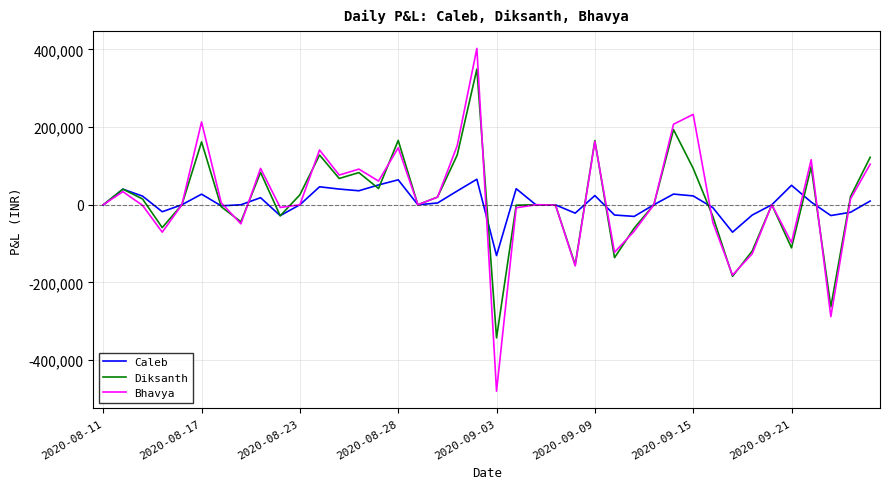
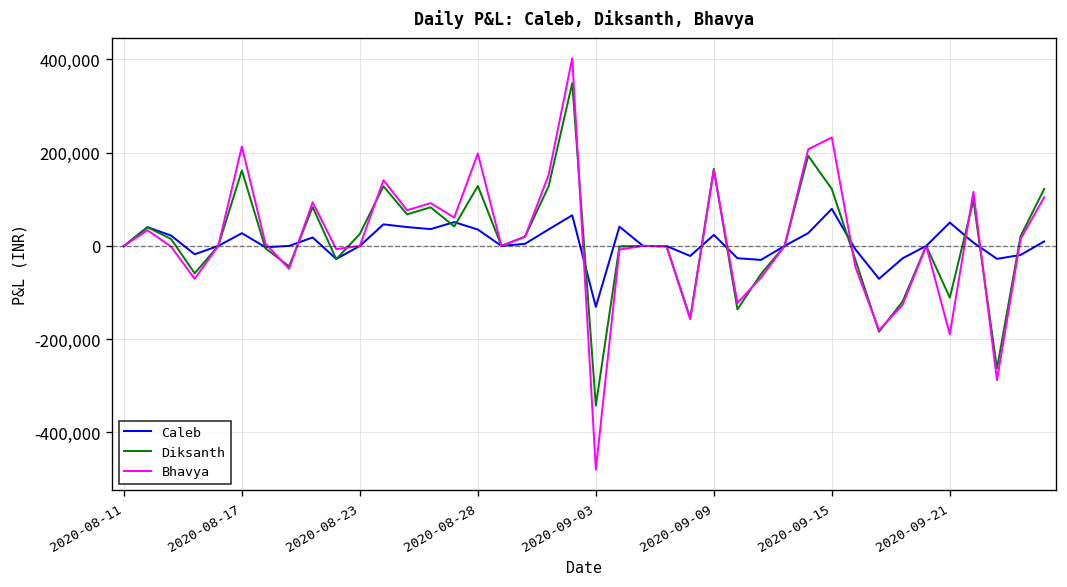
Caleb, 2020-08-28: 60,000 -> 40,000
Diksanth, 2020-08-28: 170,000 -> 130,000
Bhavya, 2020-08-28: 150,000 -> 200,000
Caleb, 2020-09-15: 20,000 -> 80,000
Diksanth, 2020-09-15: 90,000 -> 120,000
Bhavya, 2020-09-21: -100,000 -> -190,000
